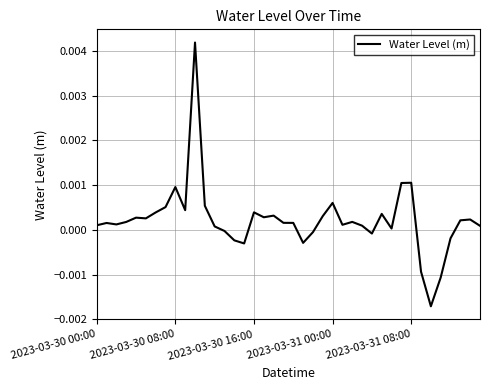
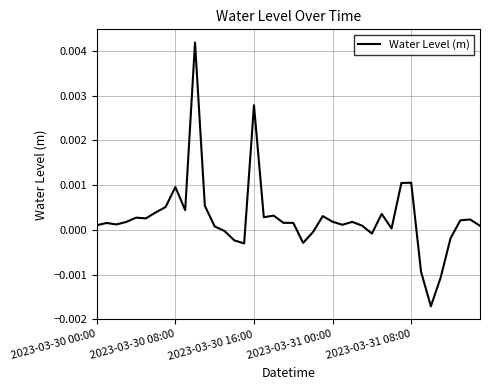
2023-03-30 16:00: 0.0004 -> 0.0028
2023-03-31 00:00: 0.0006 -> 0.0002
